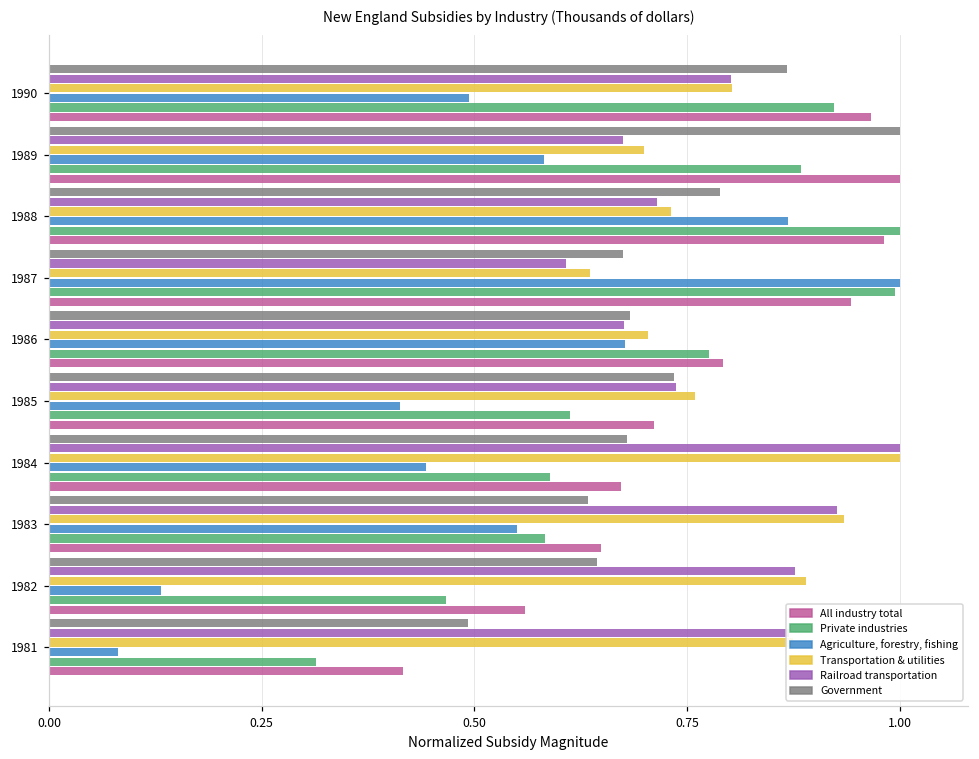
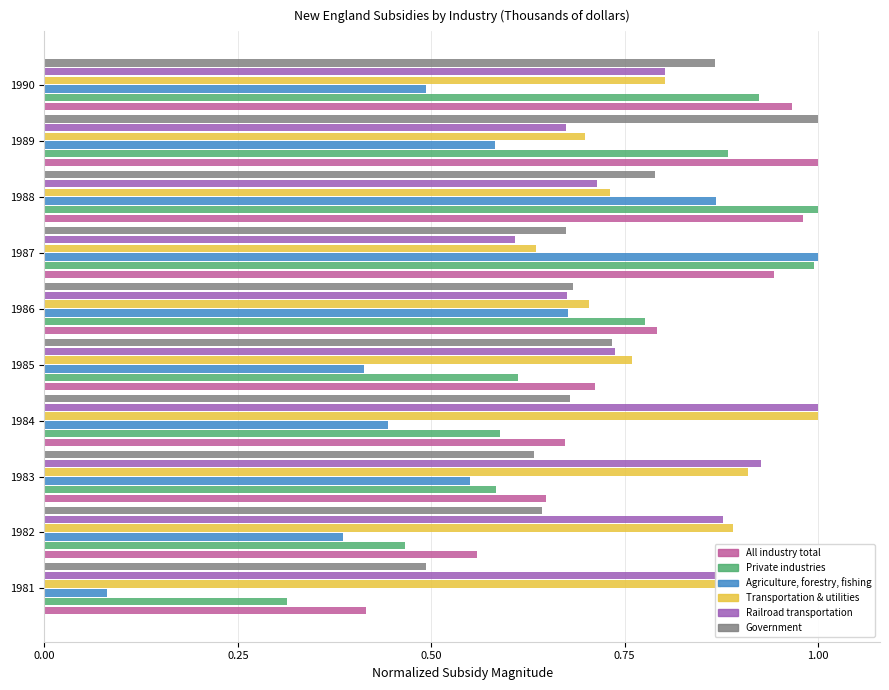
Transportation & utilities, 1983: 0.93 -> 0.91
Agriculture, forestry, fishing, 1982: 0.13 -> 0.39
